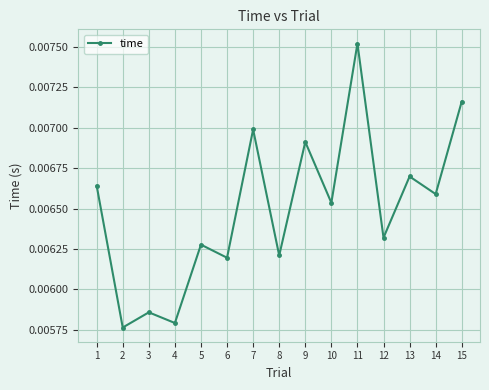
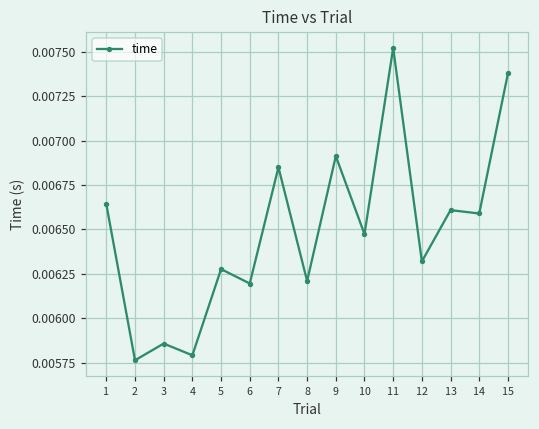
7: 0.00699 -> 0.00685
10: 0.00654 -> 0.00647
13: 0.00670 -> 0.00661
15: 0.00716 -> 0.00738
